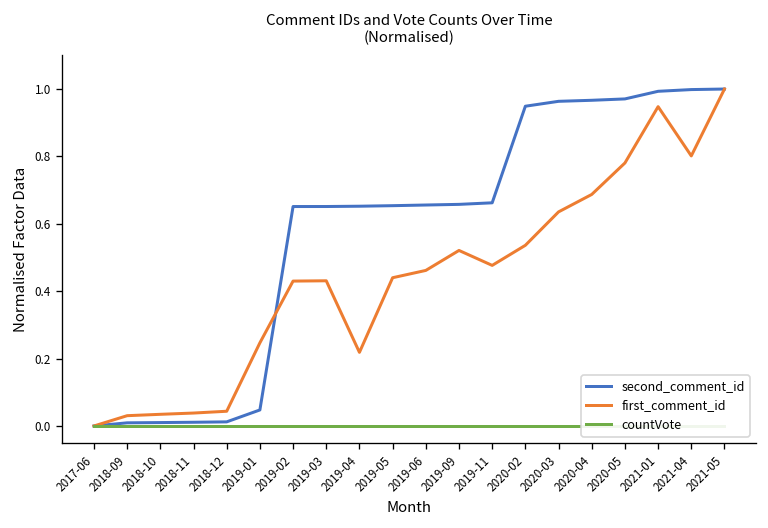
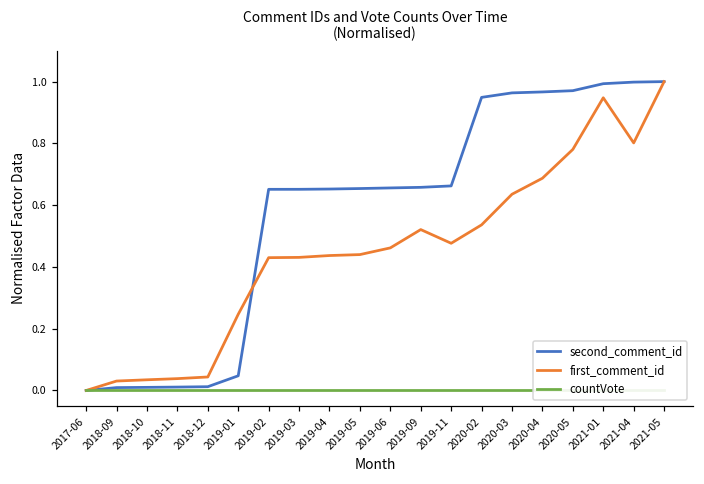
first_comment_id, 2019-04: 0.22 -> 0.44
